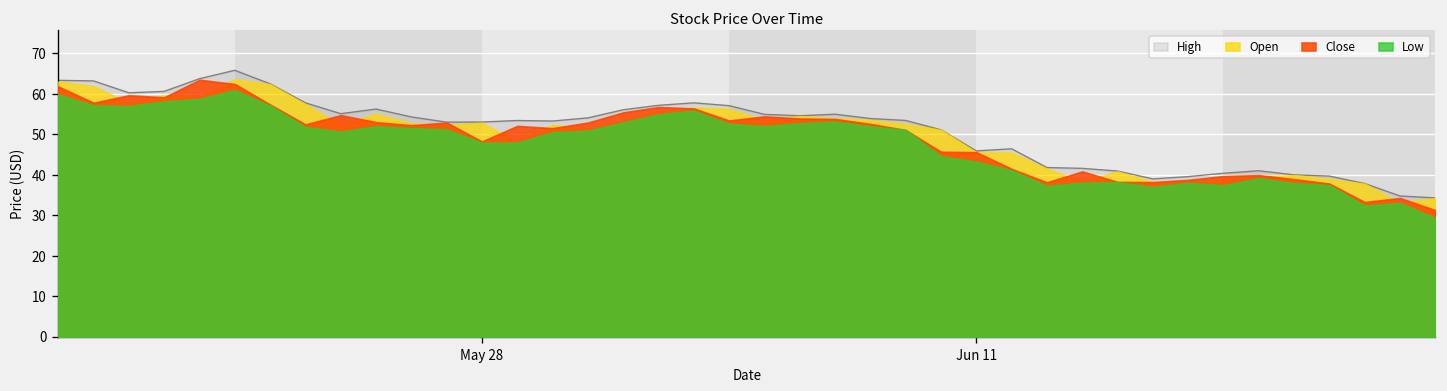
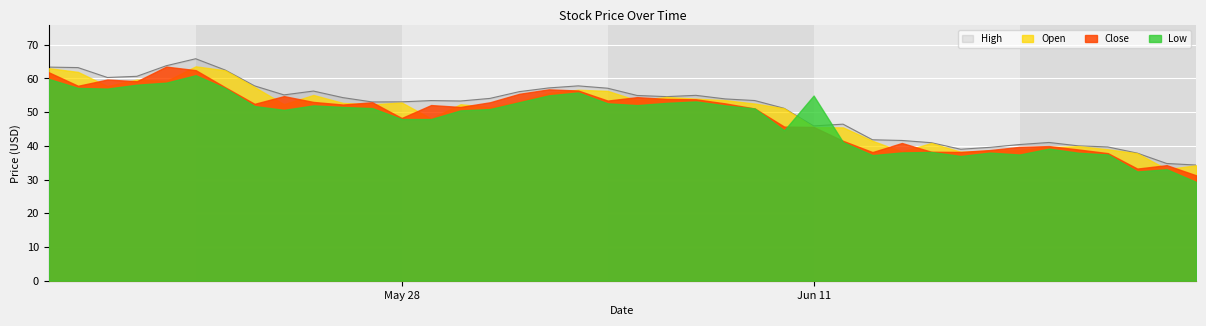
Low, Jun 11: 43 -> 55
